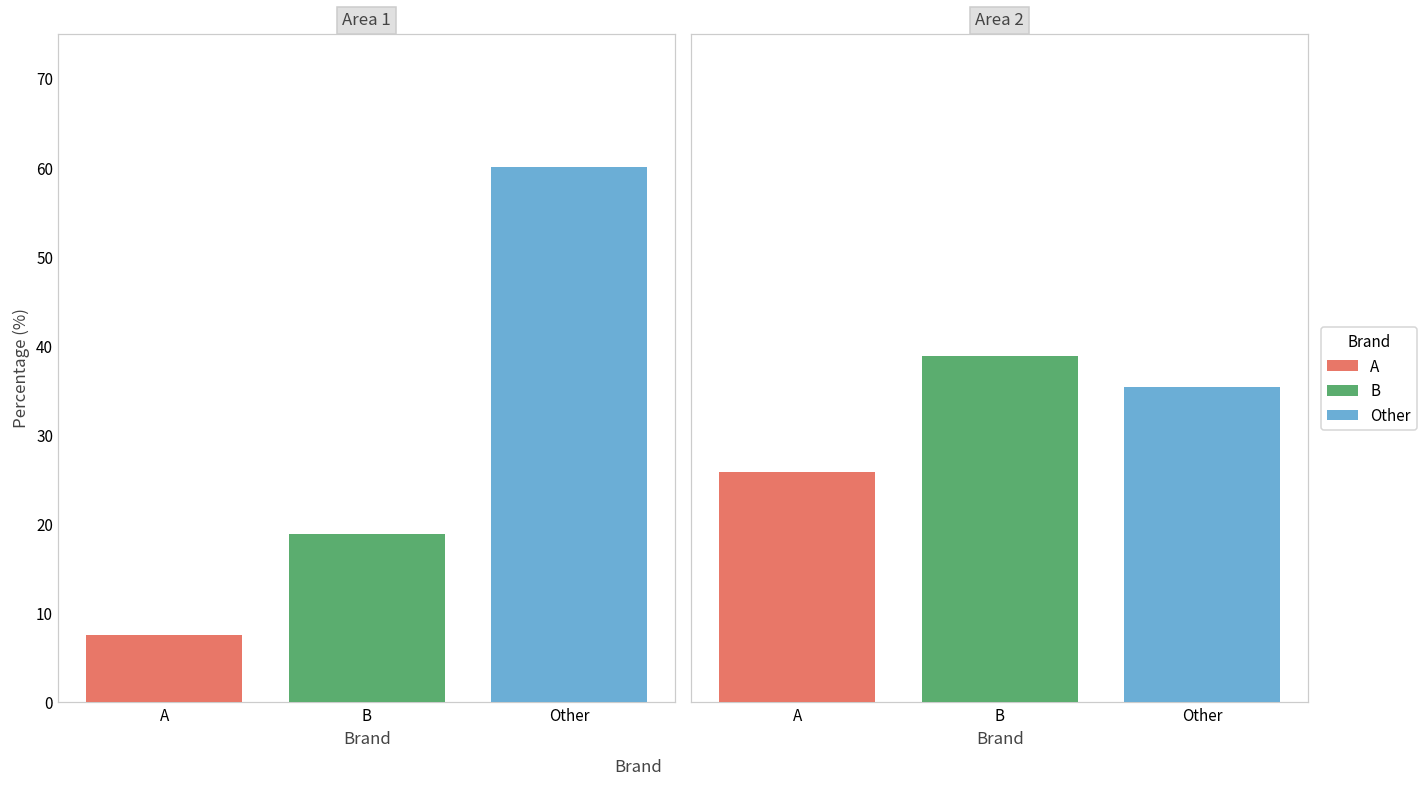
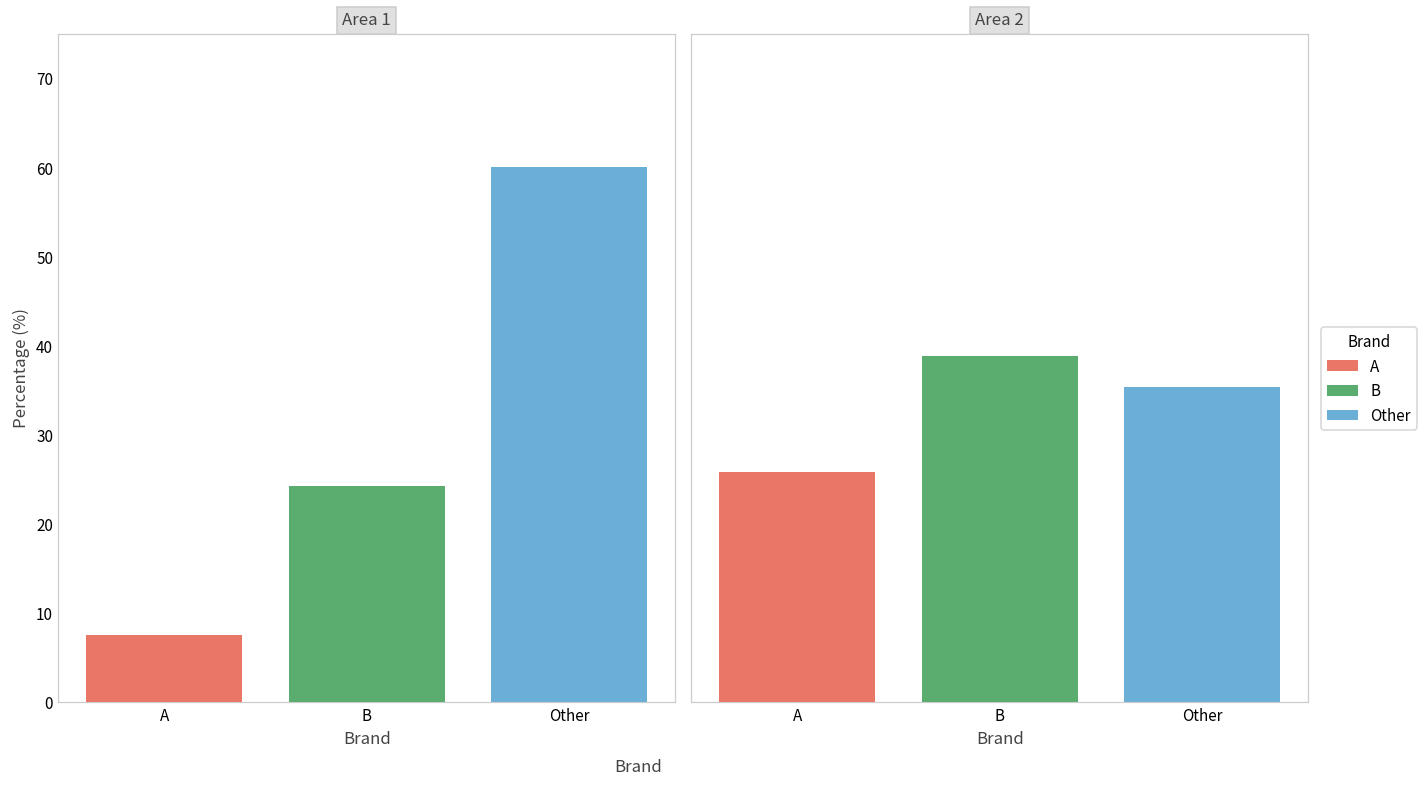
Area 1, B: 19 -> 24
